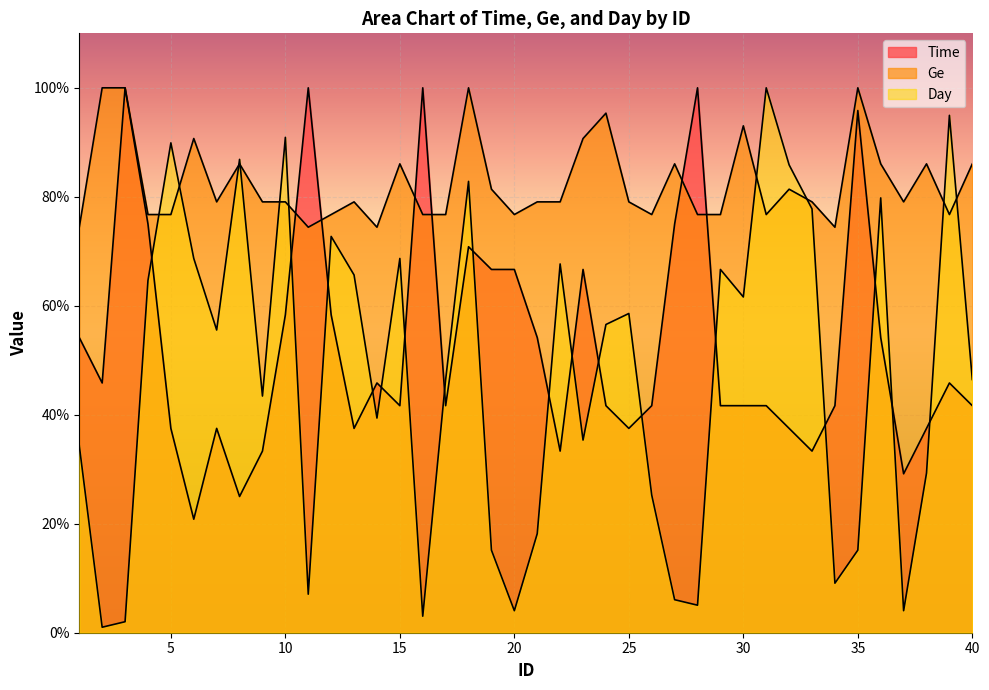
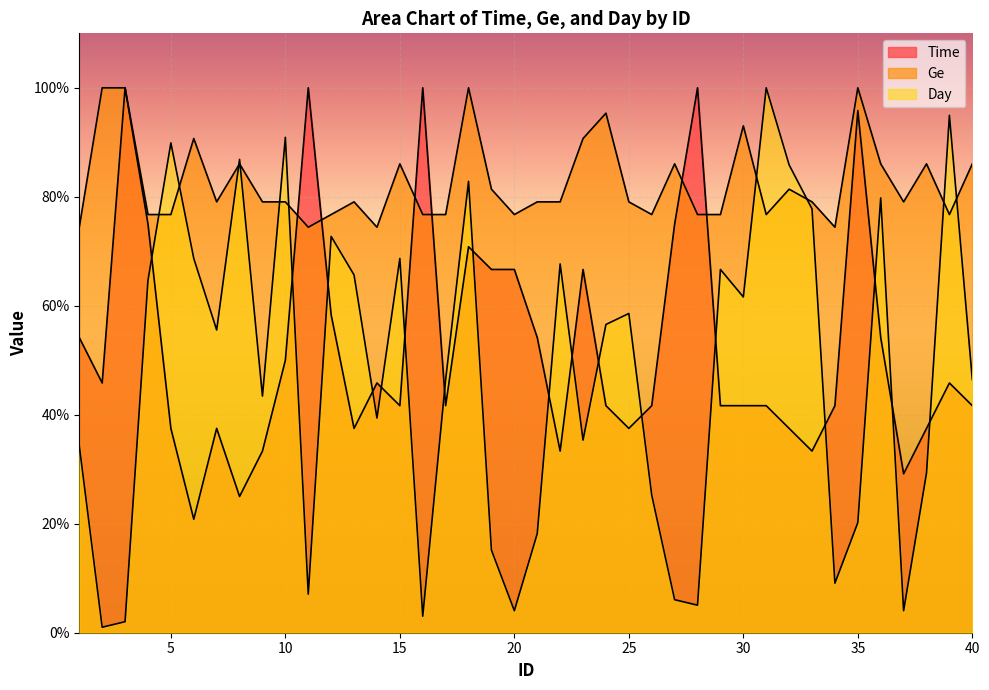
Time, 10: 58% -> 50%
Day, 35: 15% -> 20%
